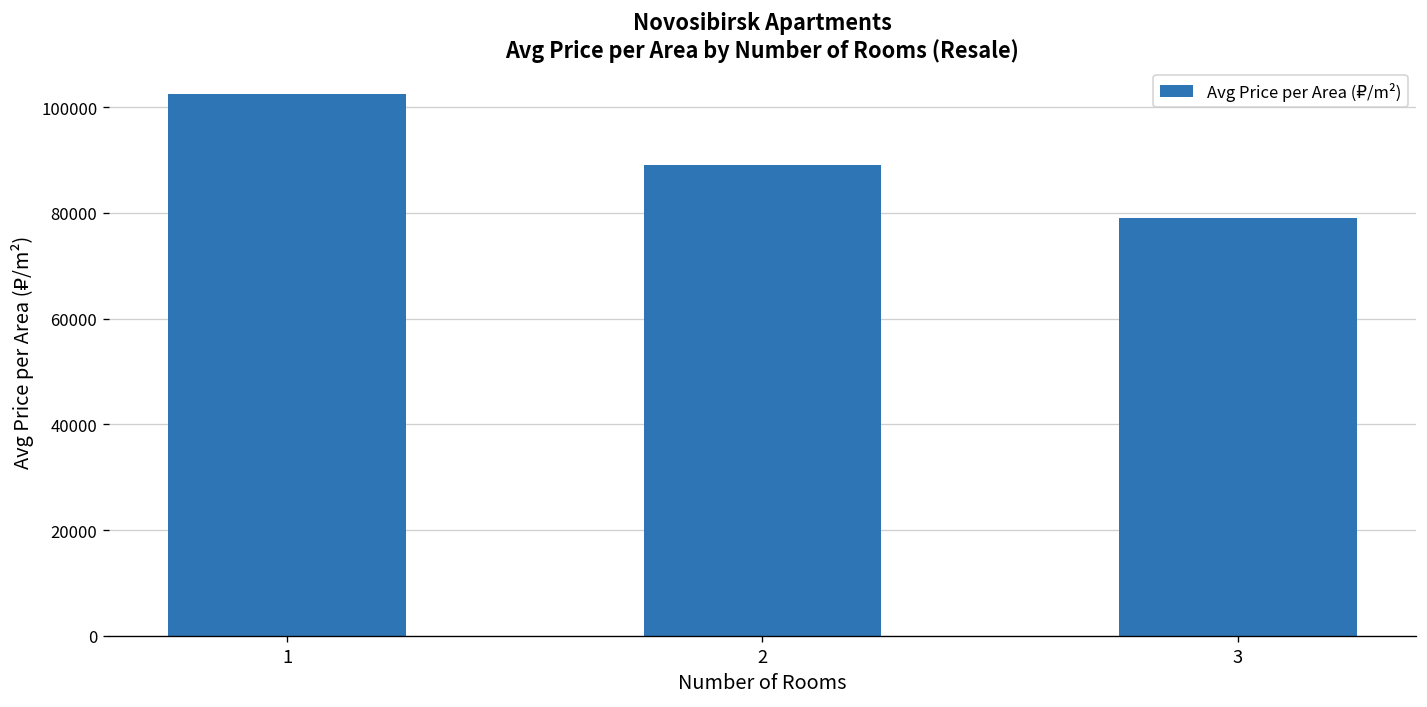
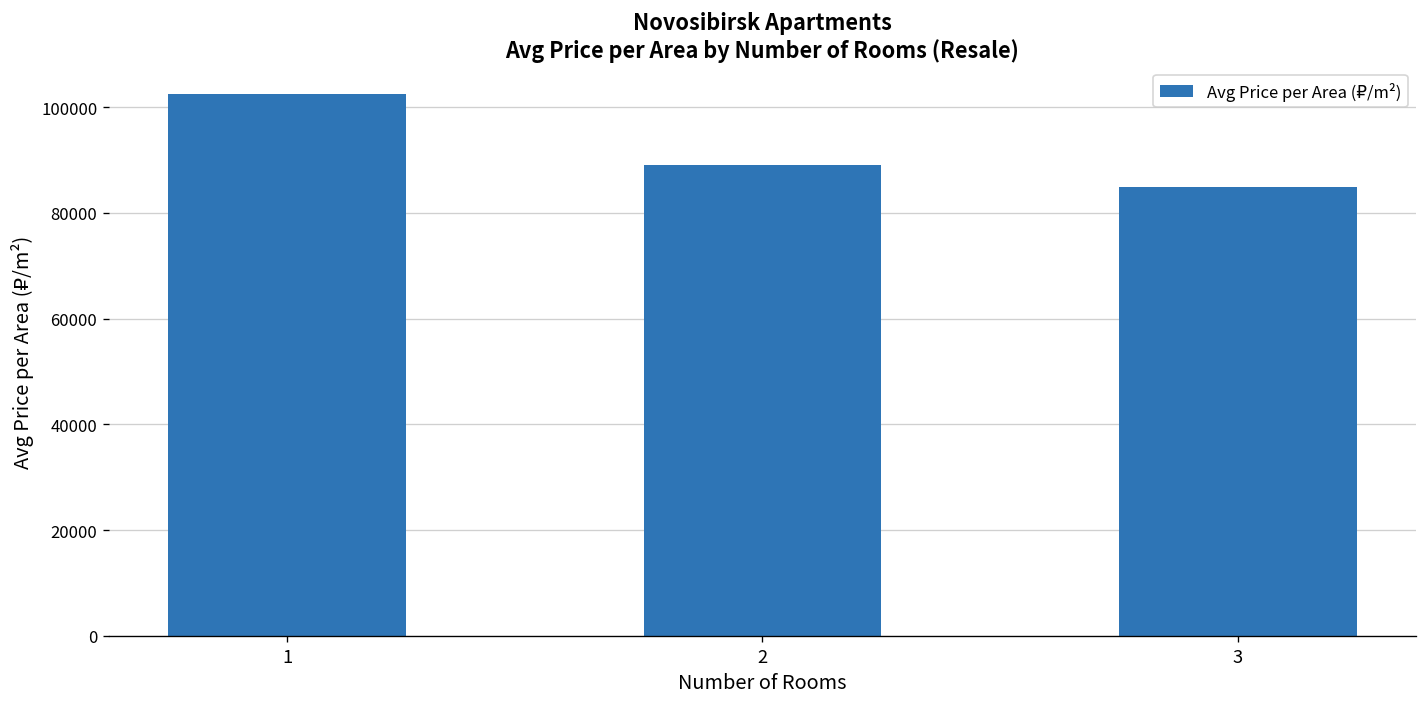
3: 79000 -> 85000
